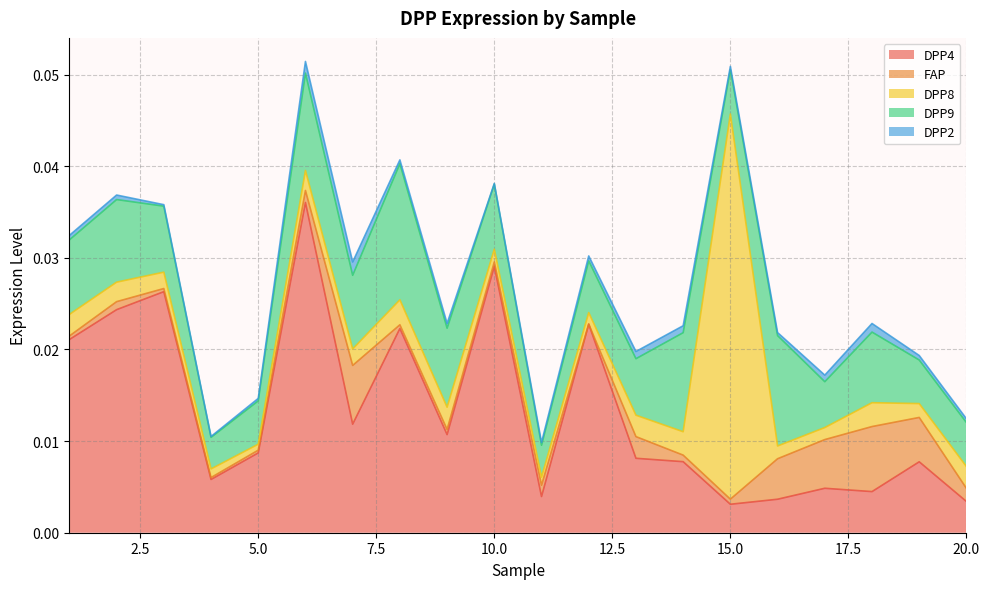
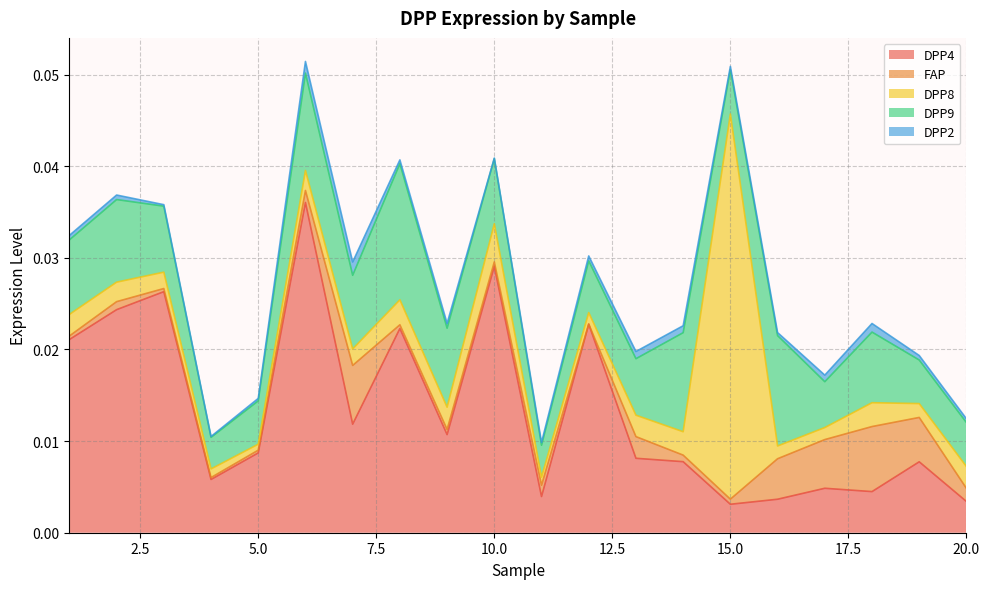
DPP8, 10.0: 0.001 -> 0.004
